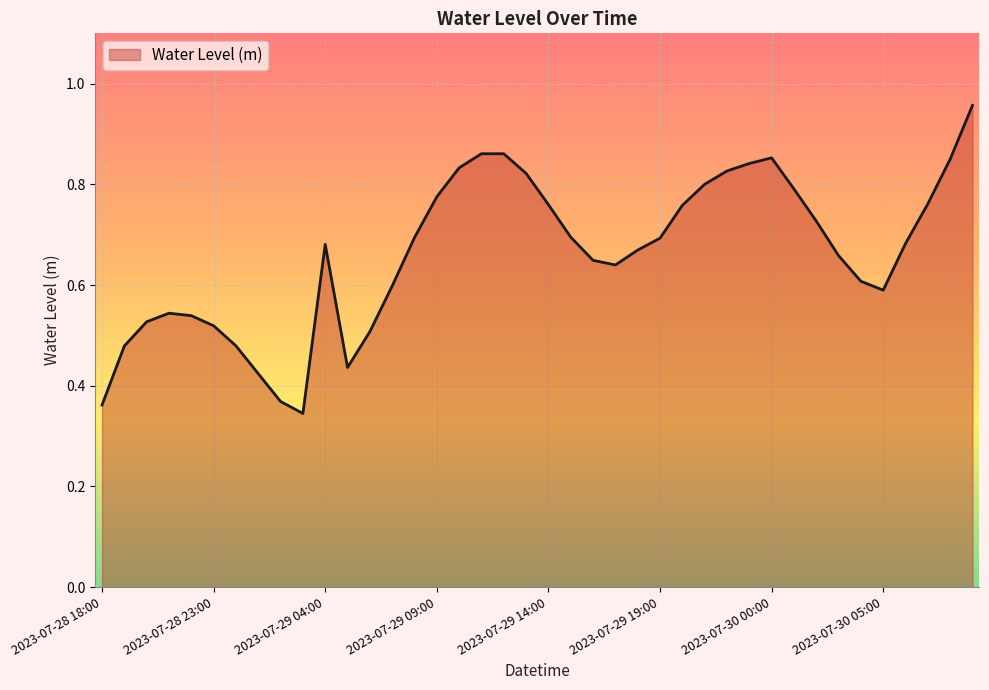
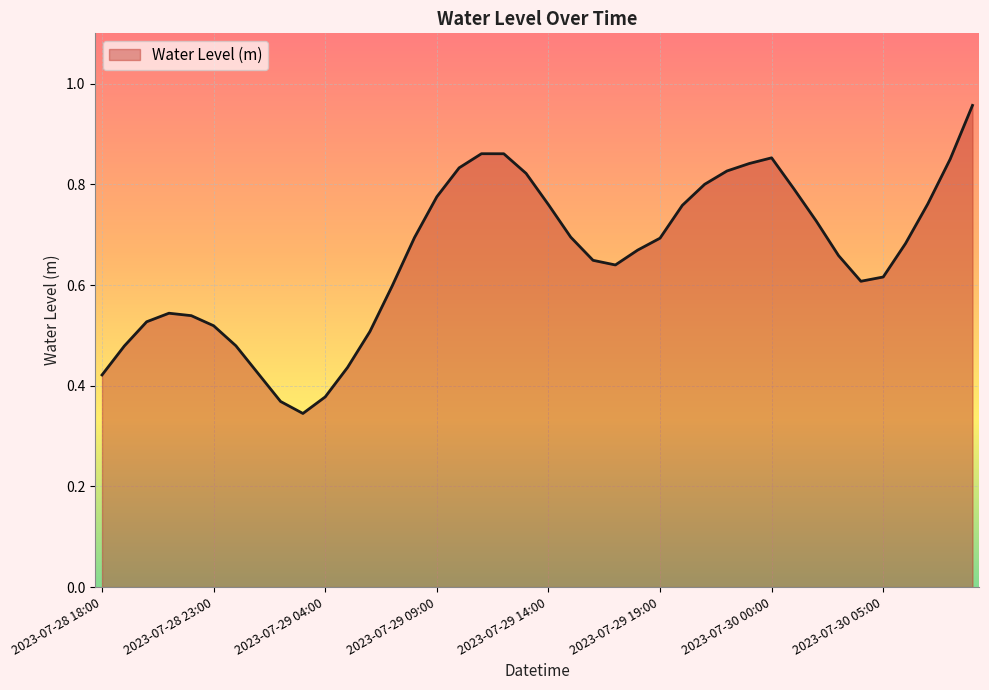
2023-07-28 18:00: 0.36 -> 0.42
2023-07-29 04:00: 0.68 -> 0.38
2023-07-30 05:00: 0.59 -> 0.62
